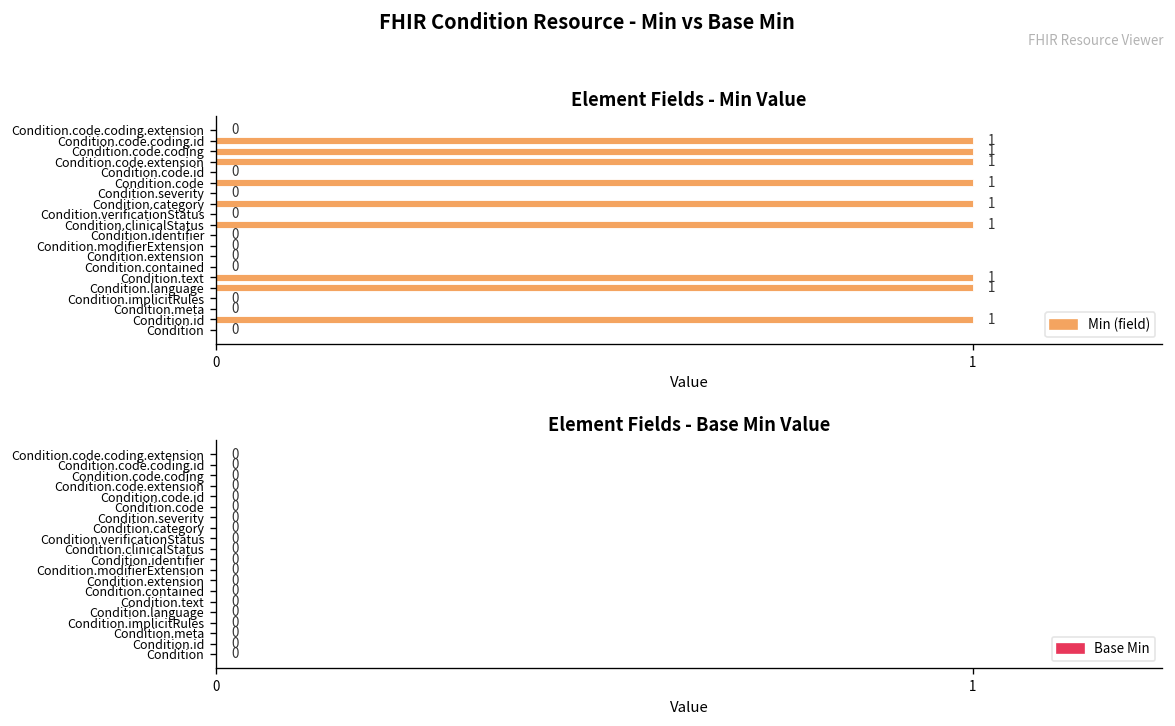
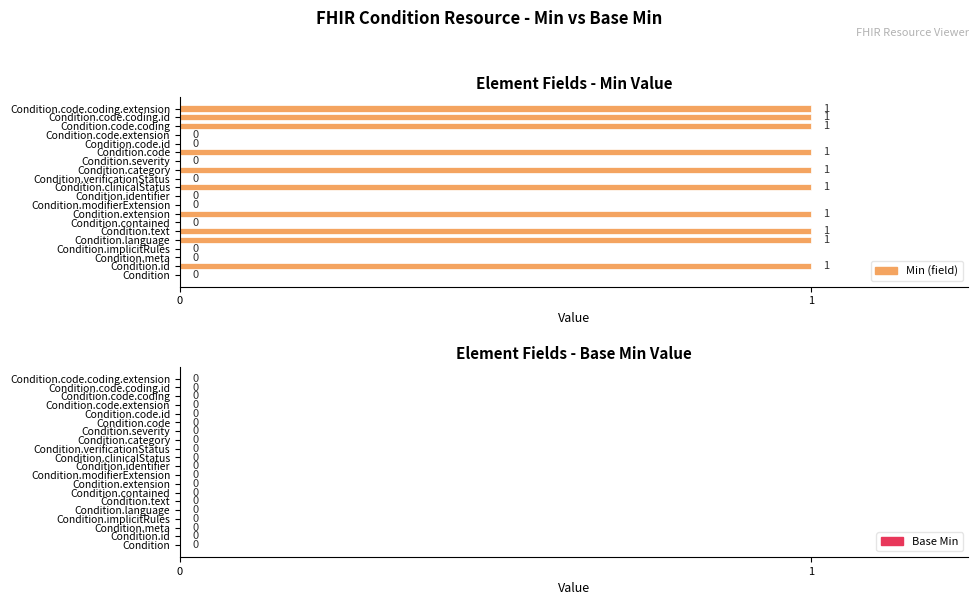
Element Fields - Min Value, Condition.code.coding.extension: 0 -> 1
Element Fields - Min Value, Condition.code.extension: 1 -> 0
Element Fields - Min Value, Condition.extension: 0 -> 1
